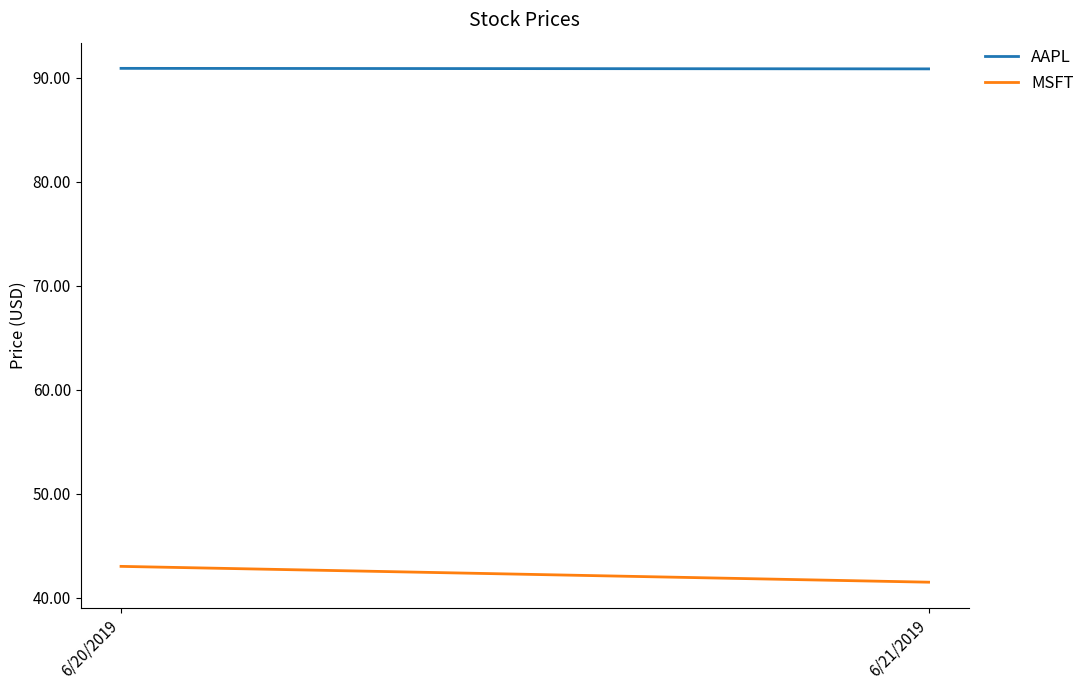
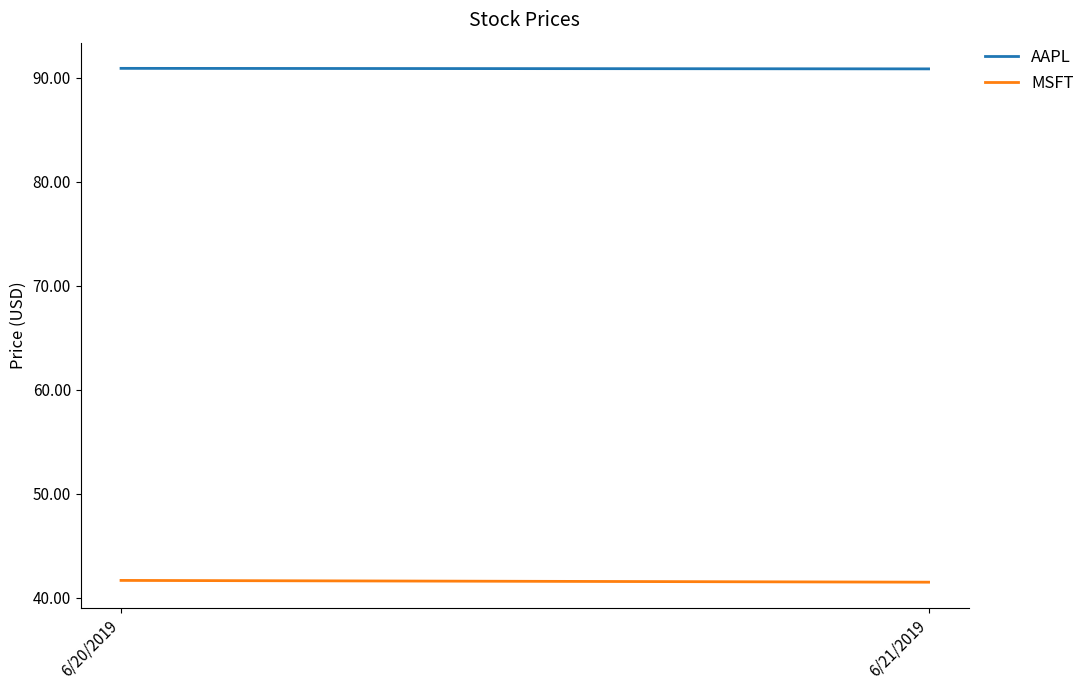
MSFT, 6/20/2019: 43.0 -> 41.7
